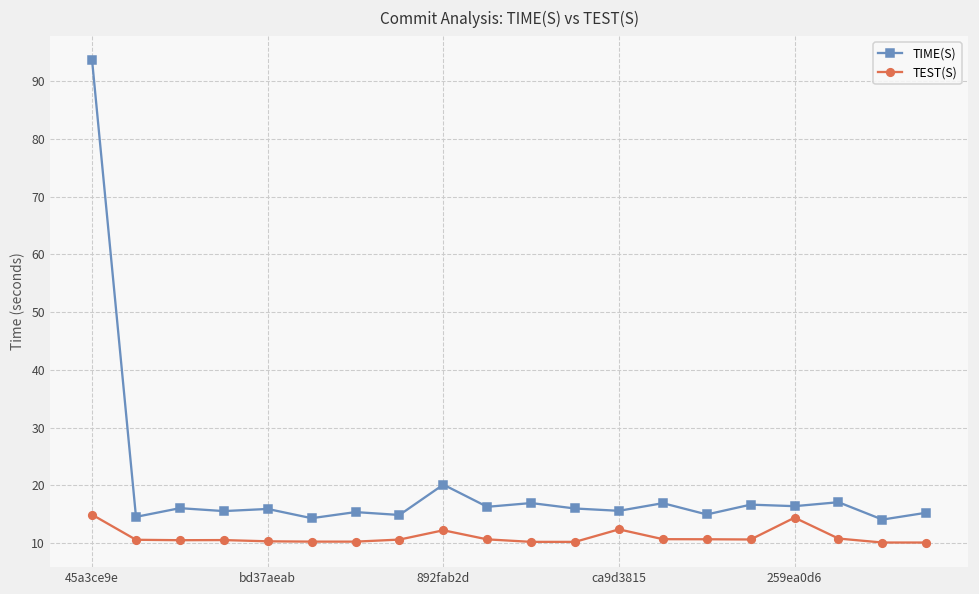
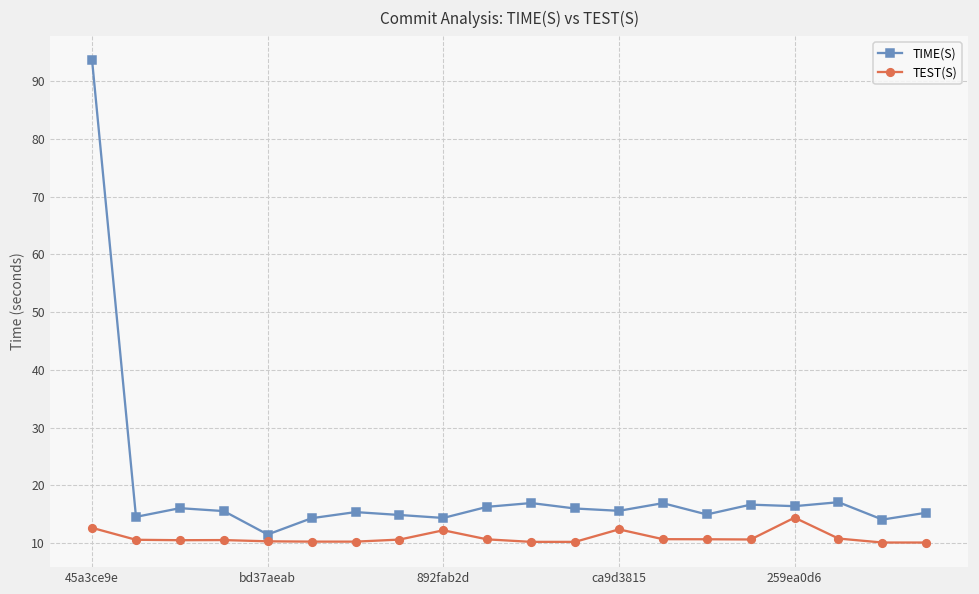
TEST(S), 45a3ce9e: 15 -> 13
TIME(S), bd37aeab: 16 -> 11
TIME(S), 892fab2d: 20 -> 14
